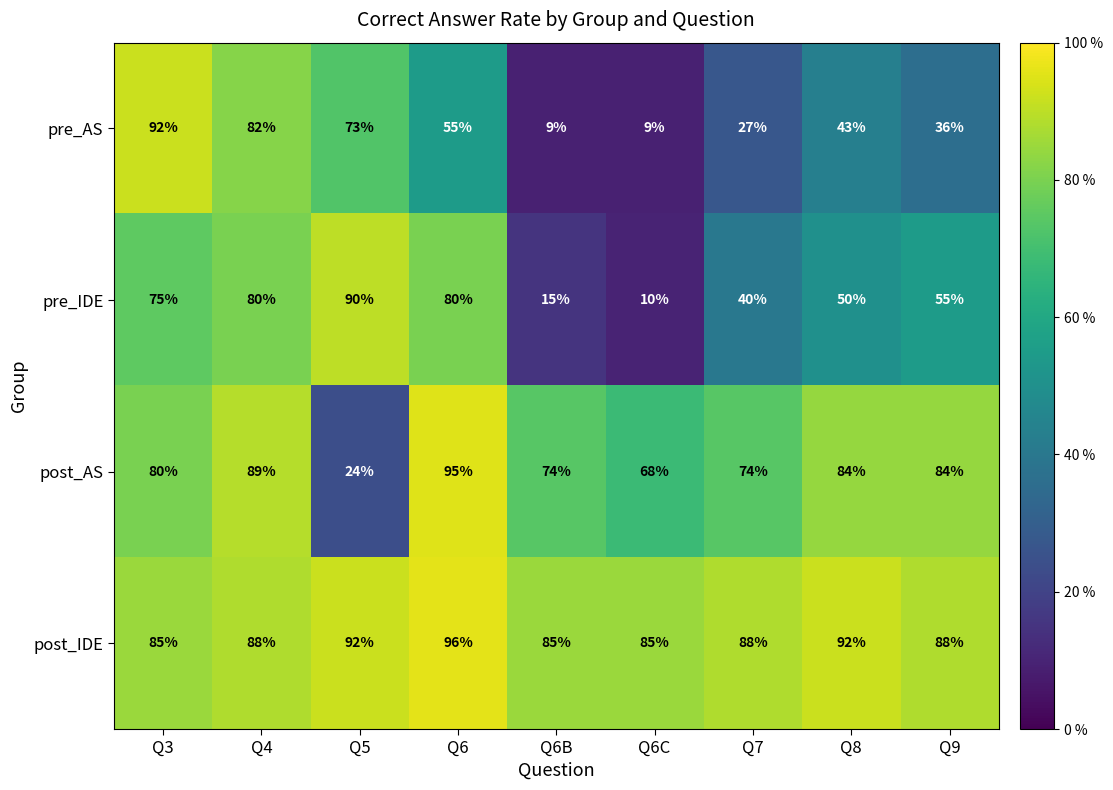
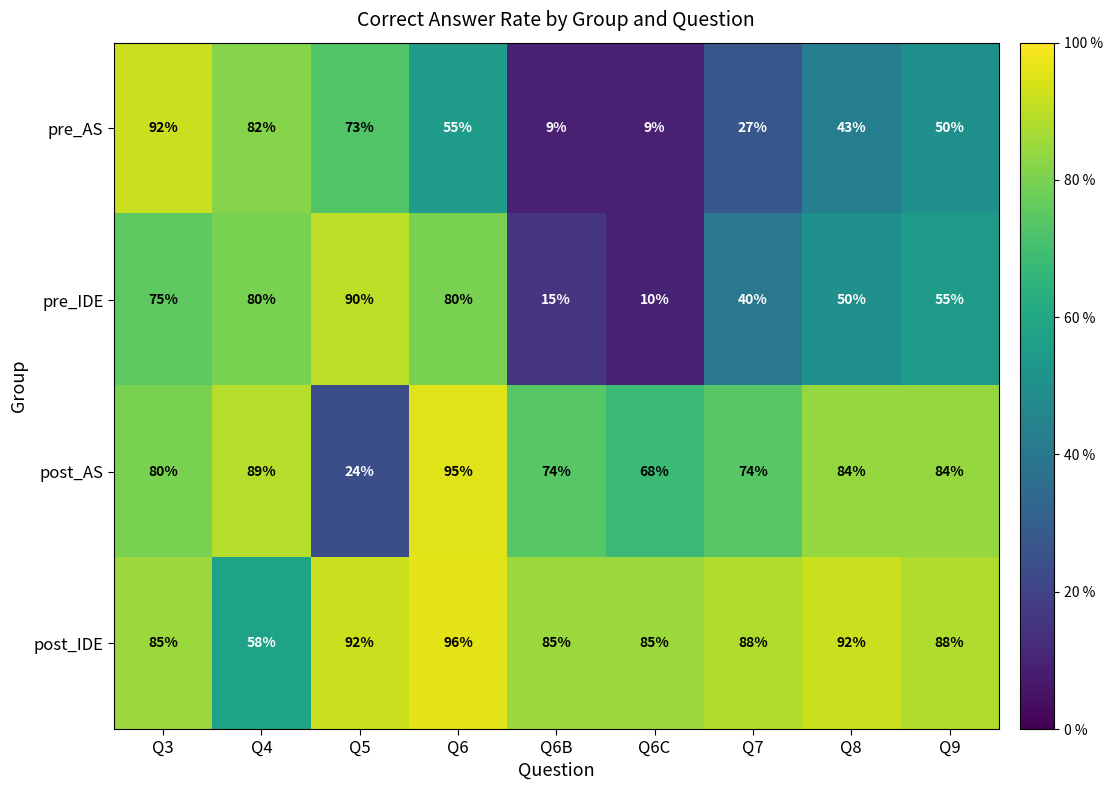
pre_AS, Q9: 36% -> 50%
post_IDE, Q4: 88% -> 58%
